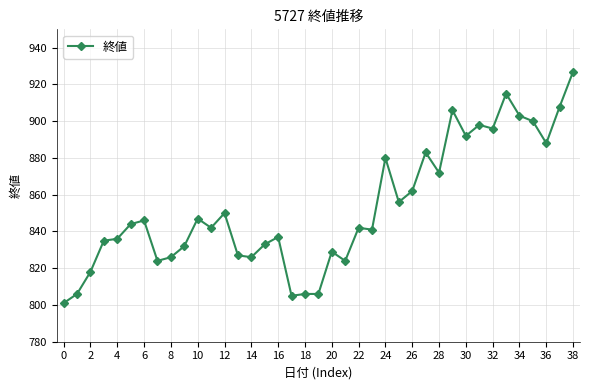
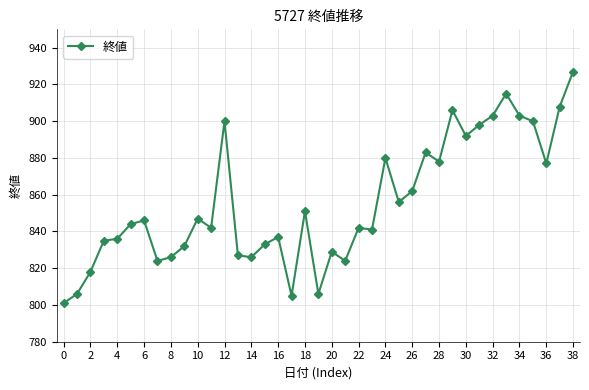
12: 850 -> 900
18: 806 -> 851
28: 872 -> 878
32: 896 -> 903
36: 888 -> 877
